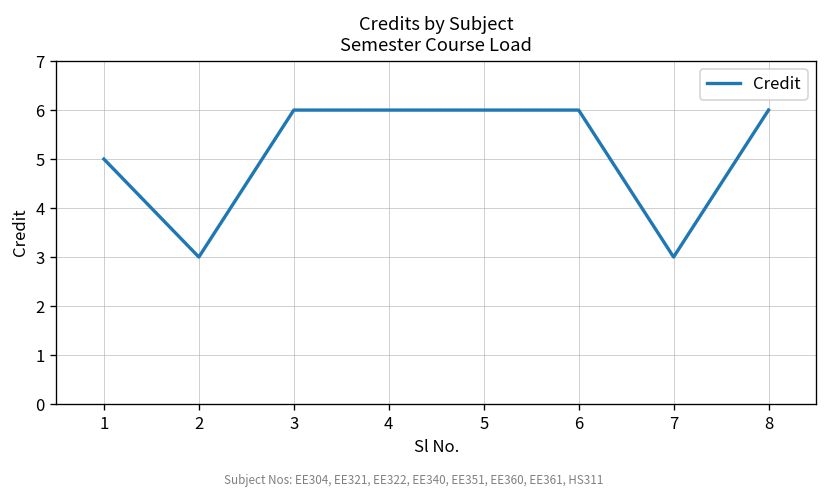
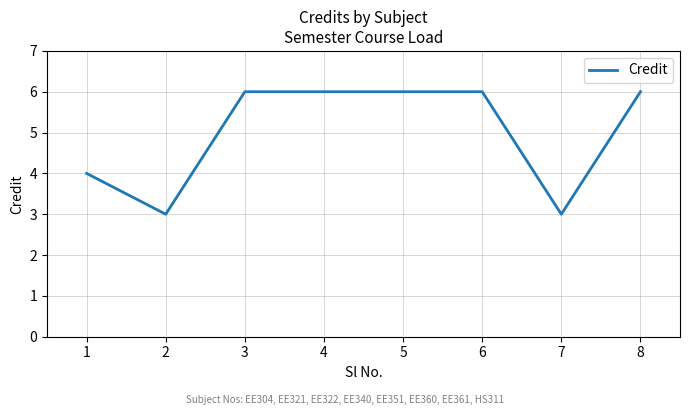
1: 5 -> 4
